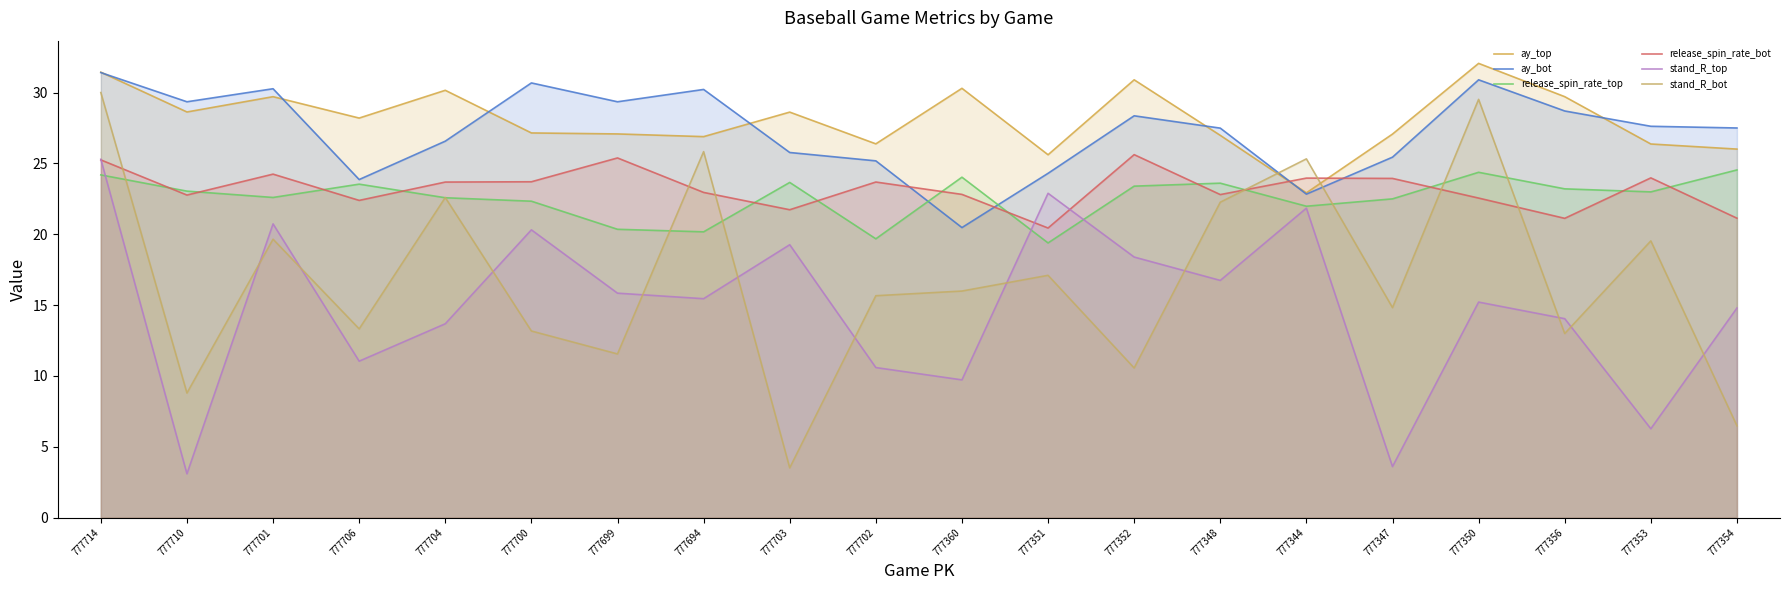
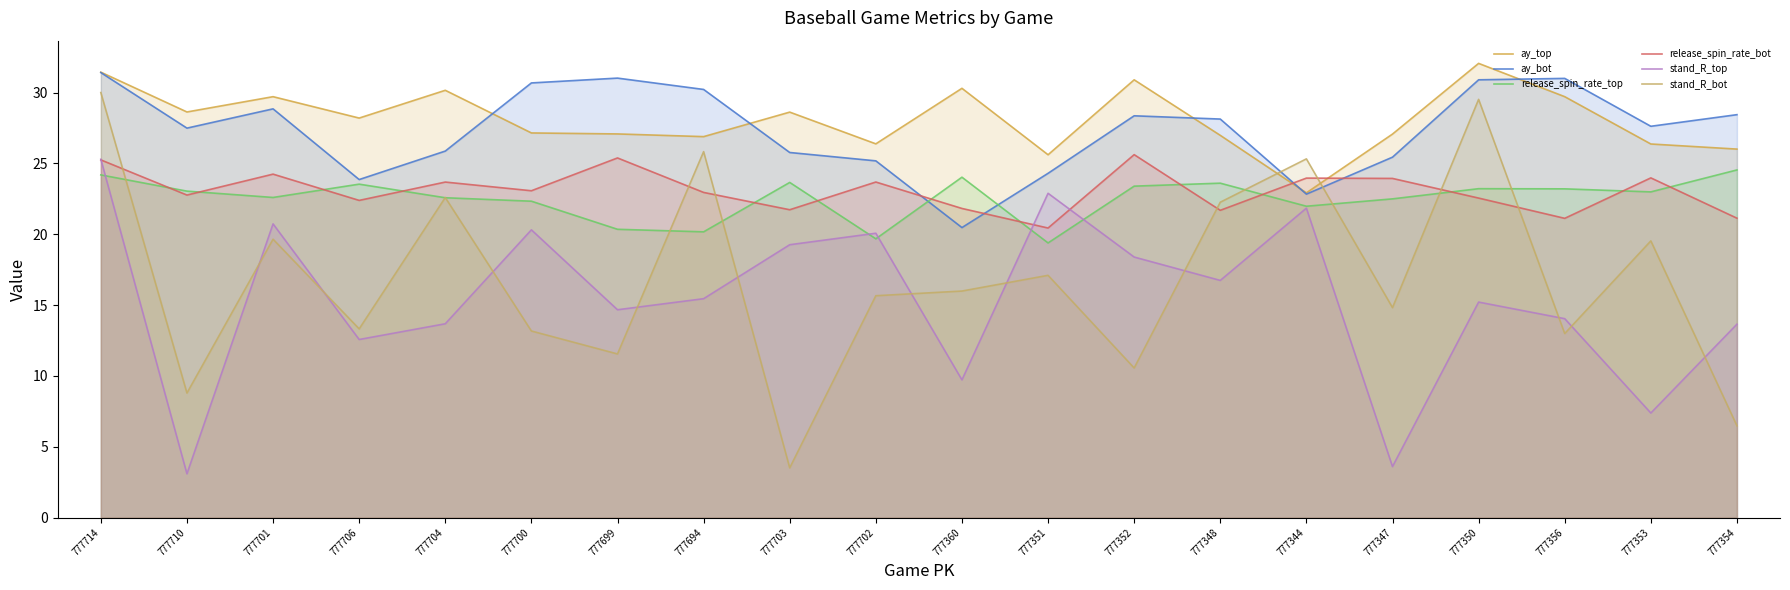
ay_bot, 777710: 29.4 -> 27.5
ay_bot, 777701: 30.3 -> 28.9
stand_R_top, 777706: 11.0 -> 12.6
ay_bot, 777704: 26.6 -> 25.9
release_spin_rate_bot, 777700: 23.7 -> 23.1
ay_bot, 777699: 29.4 -> 31.0
stand_R_top, 777699: 15.8 -> 14.7
stand_R_top, 777702: 10.6 -> 20.1
release_spin_rate_bot, 777360: 22.8 -> 21.8
ay_bot, 777348: 27.5 -> 28.1
release_spin_rate_bot, 777348: 22.8 -> 21.7
release_spin_rate_top, 777350: 24.4 -> 23.2
ay_bot, 777356: 28.7 -> 31.0
stand_R_top, 777353: 6.3 -> 7.4
ay_bot, 777354: 27.5 -> 28.4
stand_R_top, 777354: 14.8 -> 13.7
